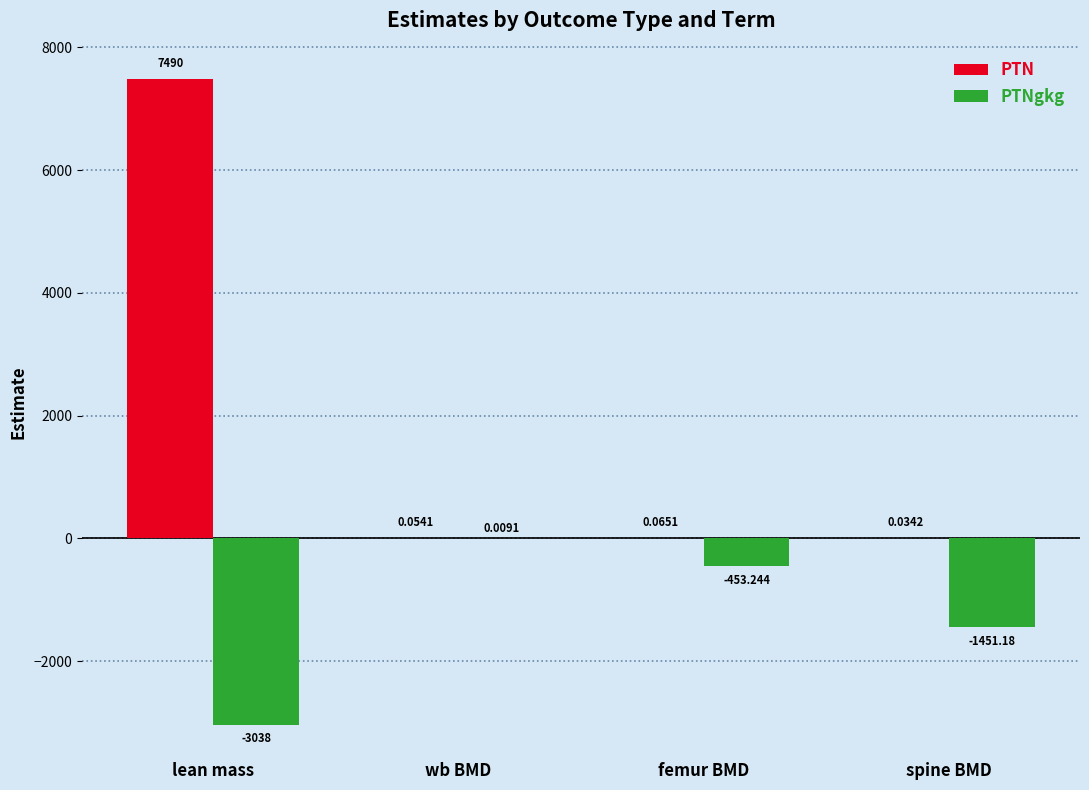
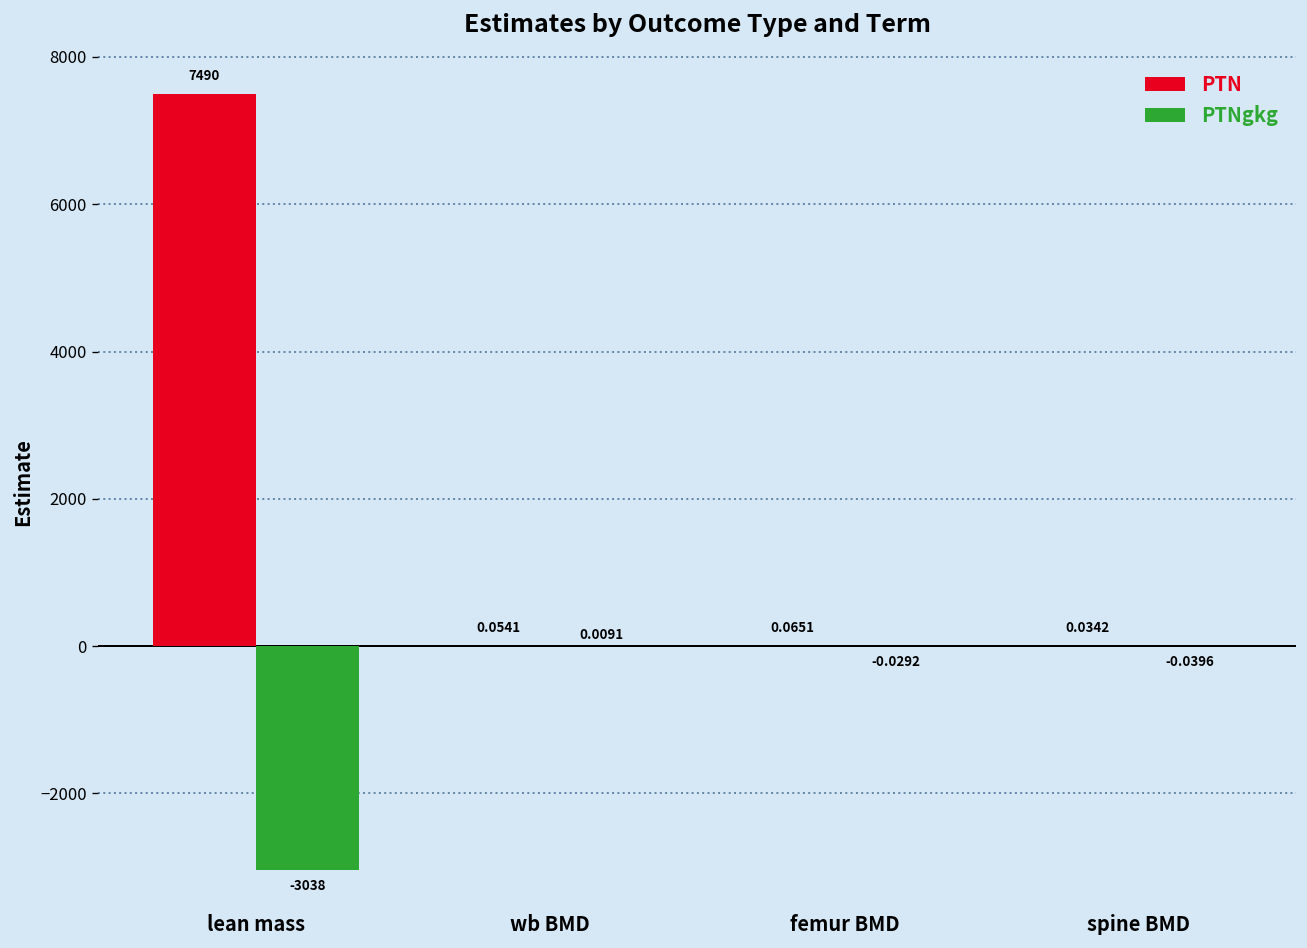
PTNgkg, femur BMD: -453.244 -> -0.0292
PTNgkg, spine BMD: -1451.18 -> -0.0396
